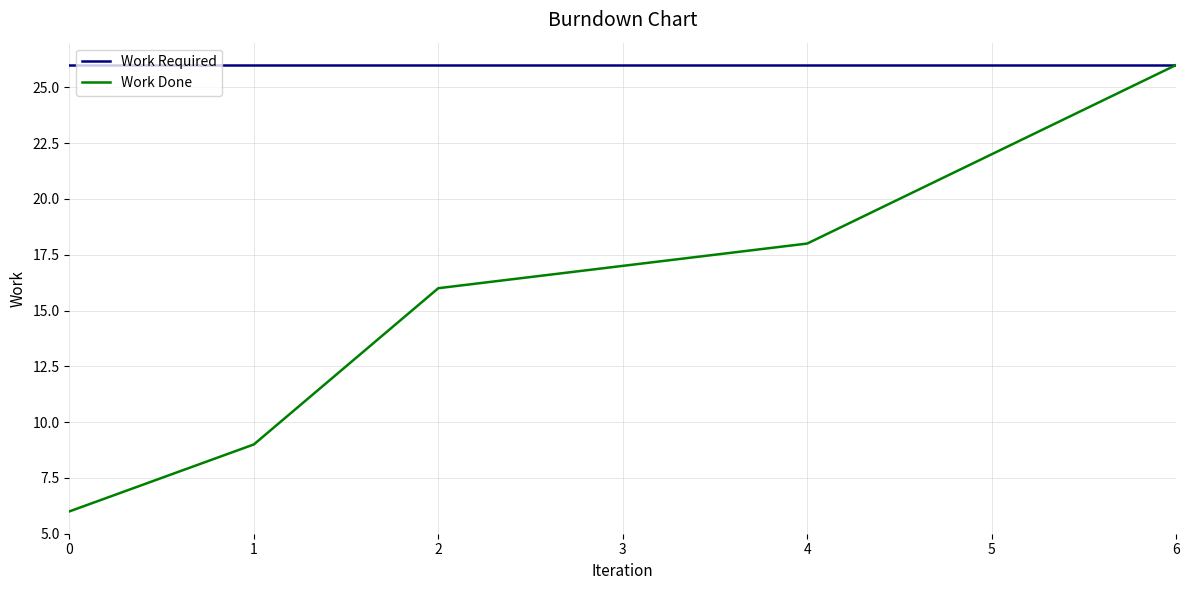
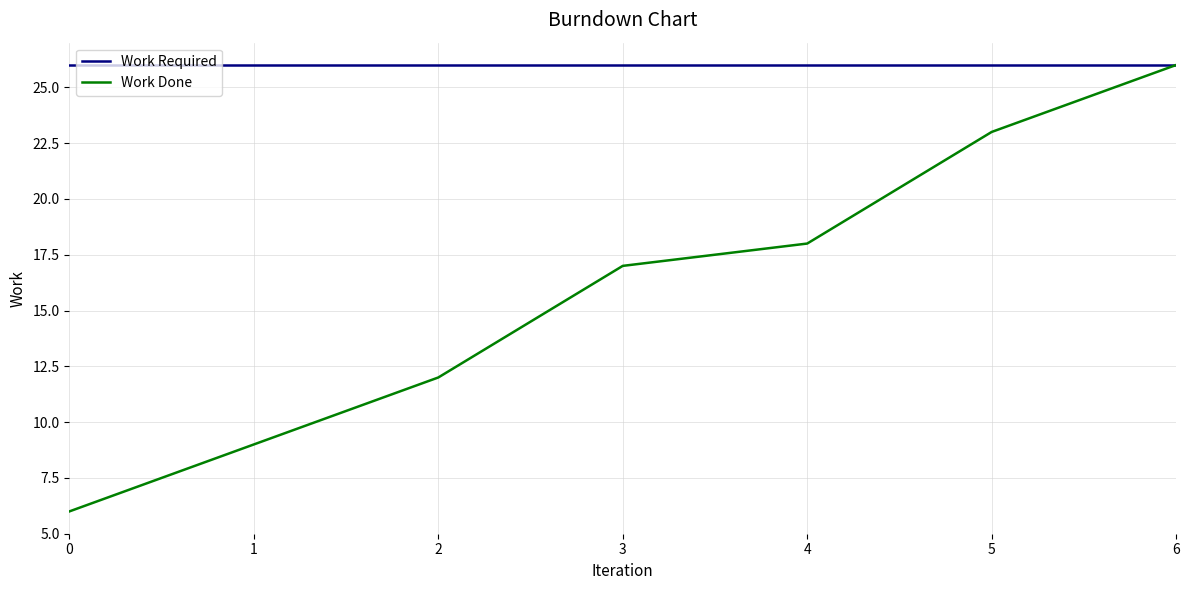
Work Done, 2: 16 -> 12
Work Done, 5: 22 -> 23
